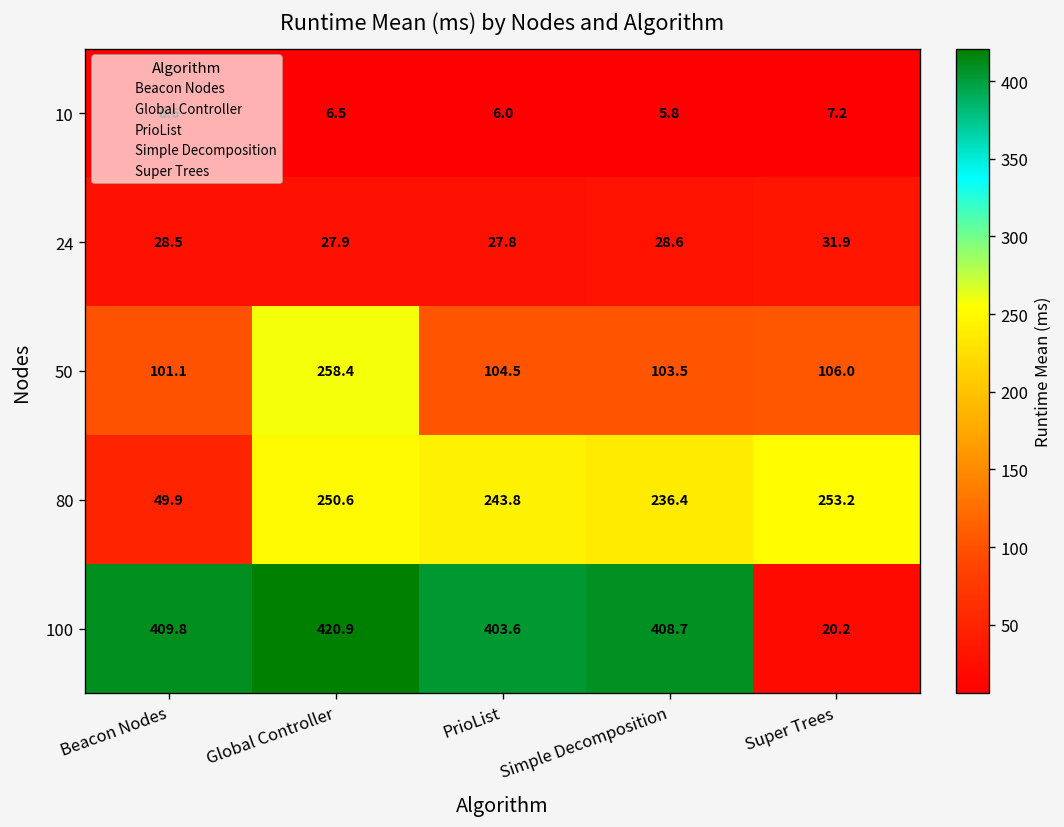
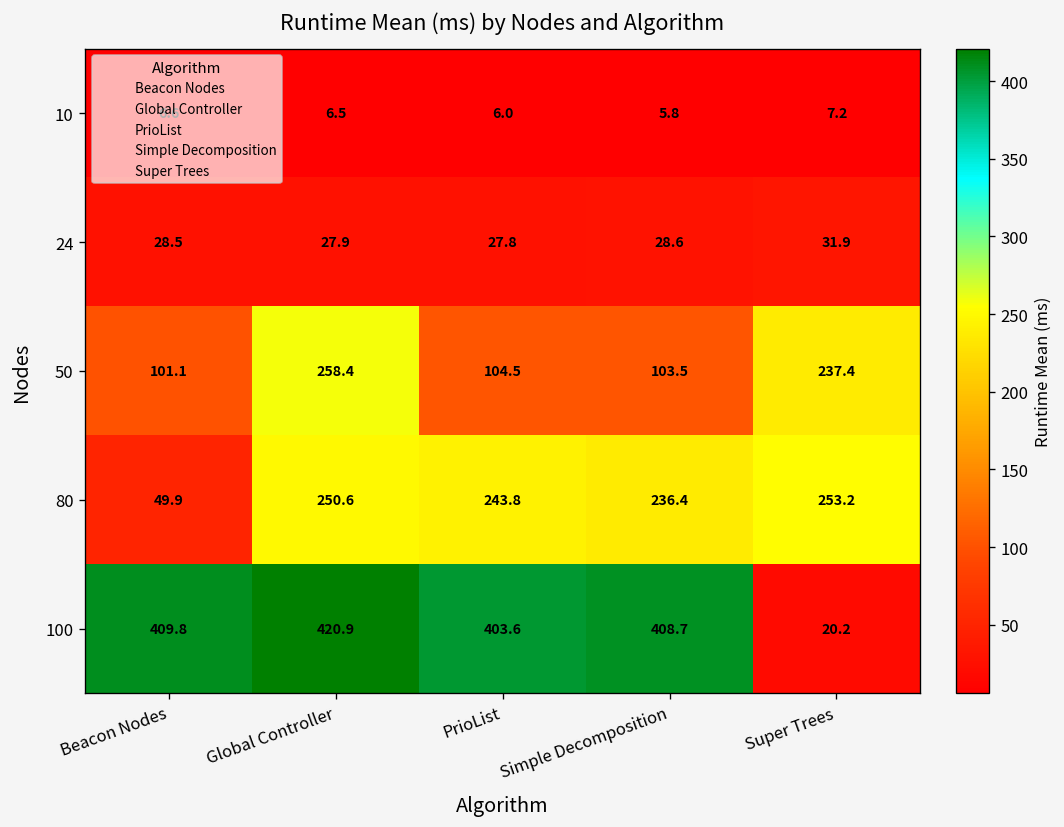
50, Super Trees: 106.0 -> 237.4
